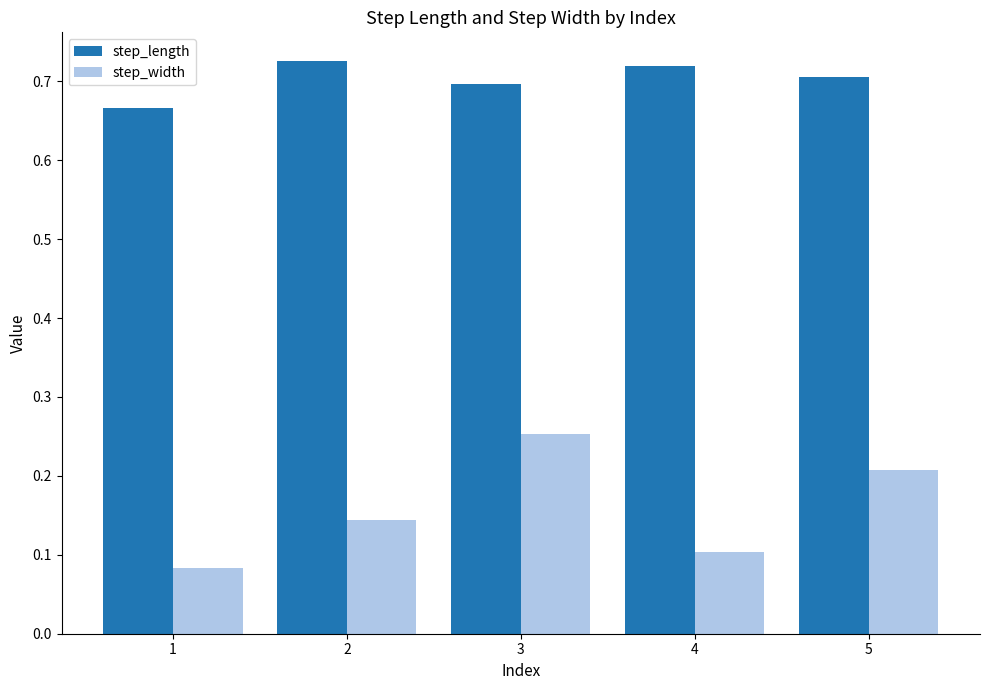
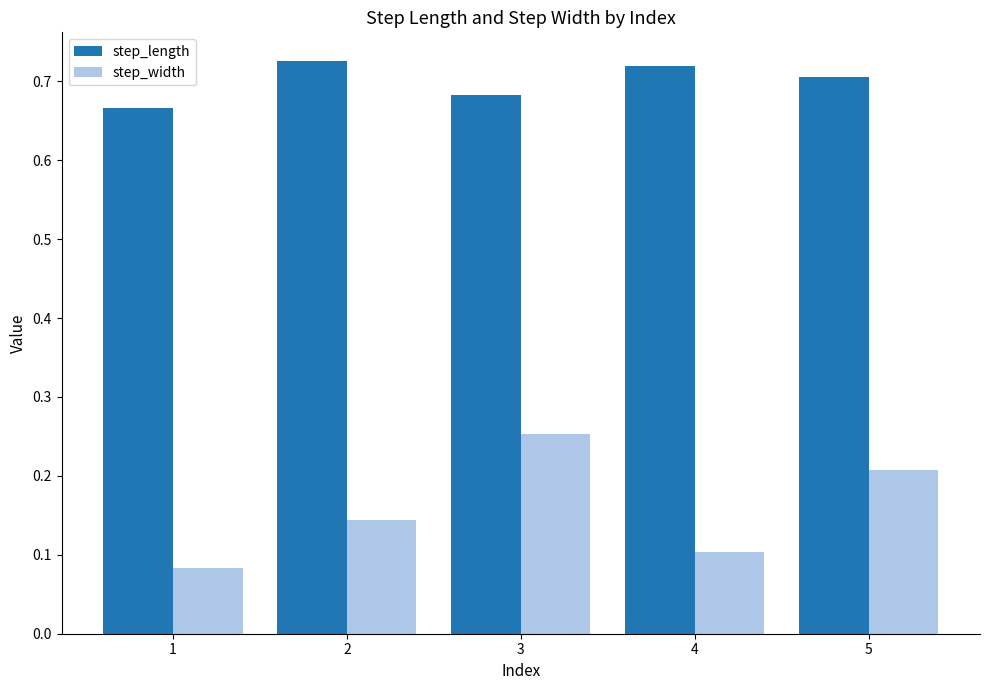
step_length, 3: 0.70 -> 0.68
